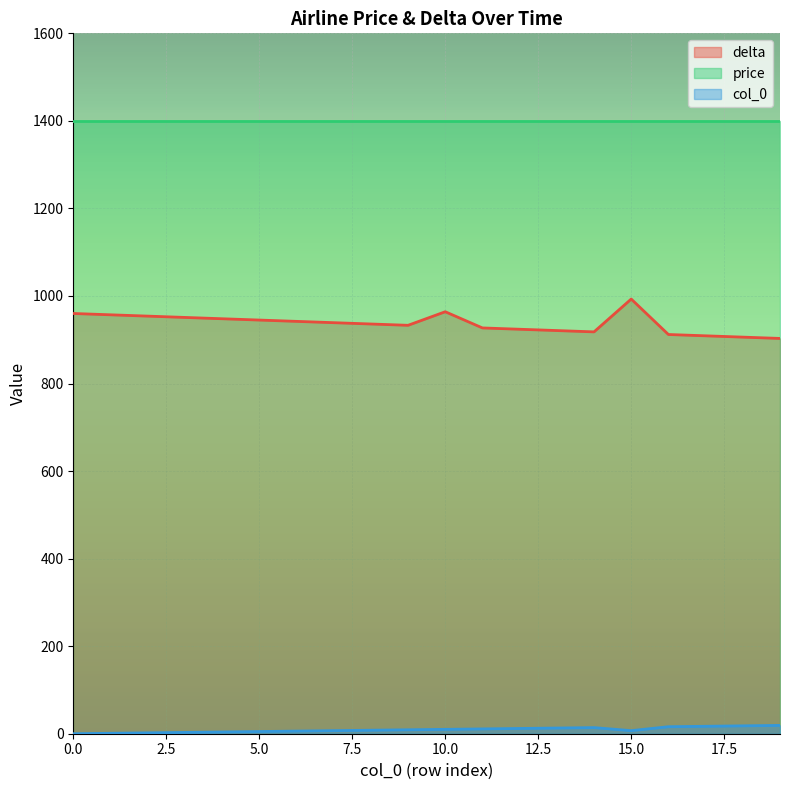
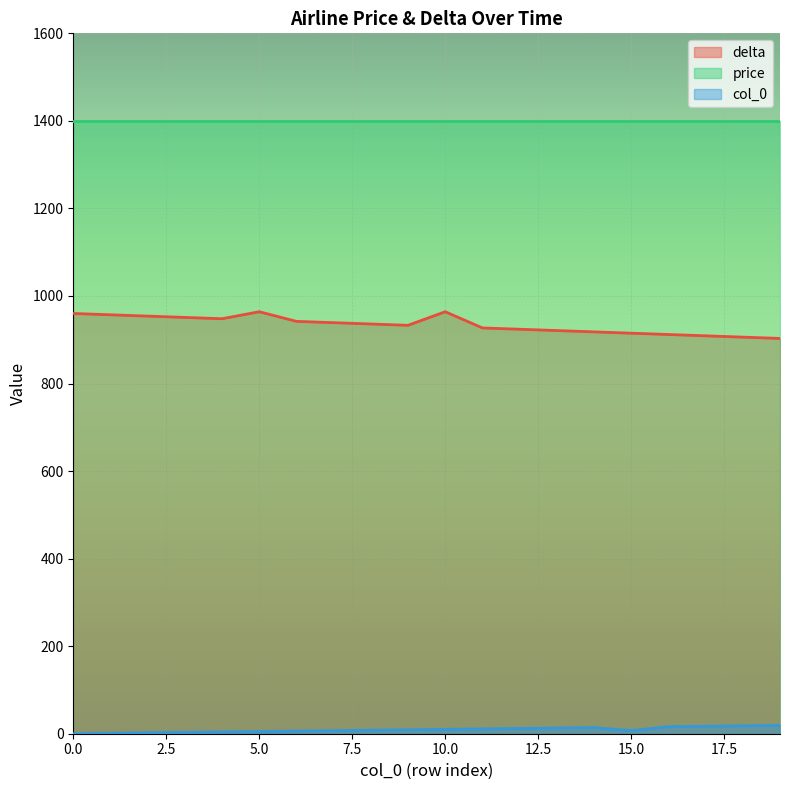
delta, 5.0: 950 -> 960
delta, 15.0: 990 -> 920
